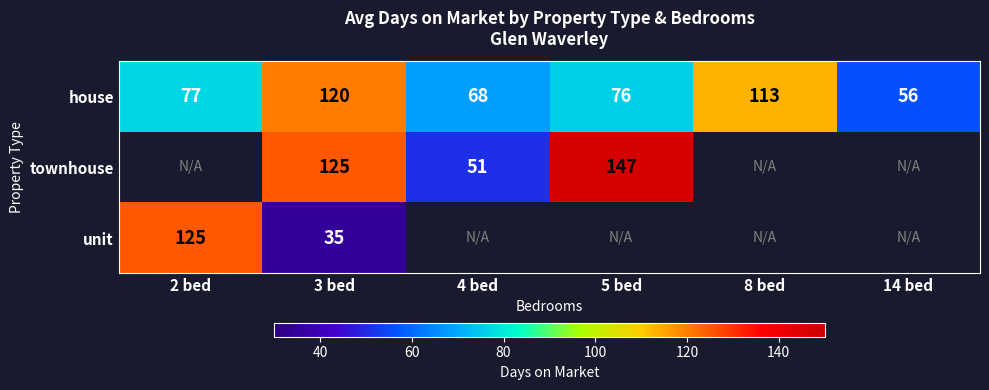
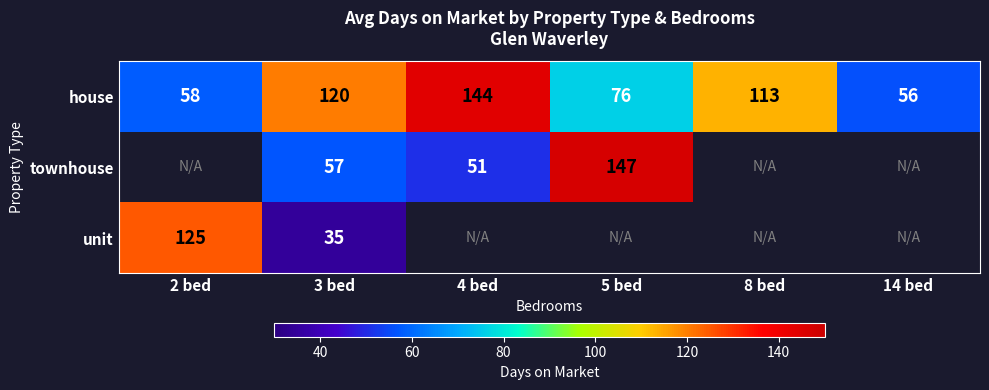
house, 2 bed: 77 -> 58
house, 4 bed: 68 -> 144
townhouse, 3 bed: 125 -> 57
